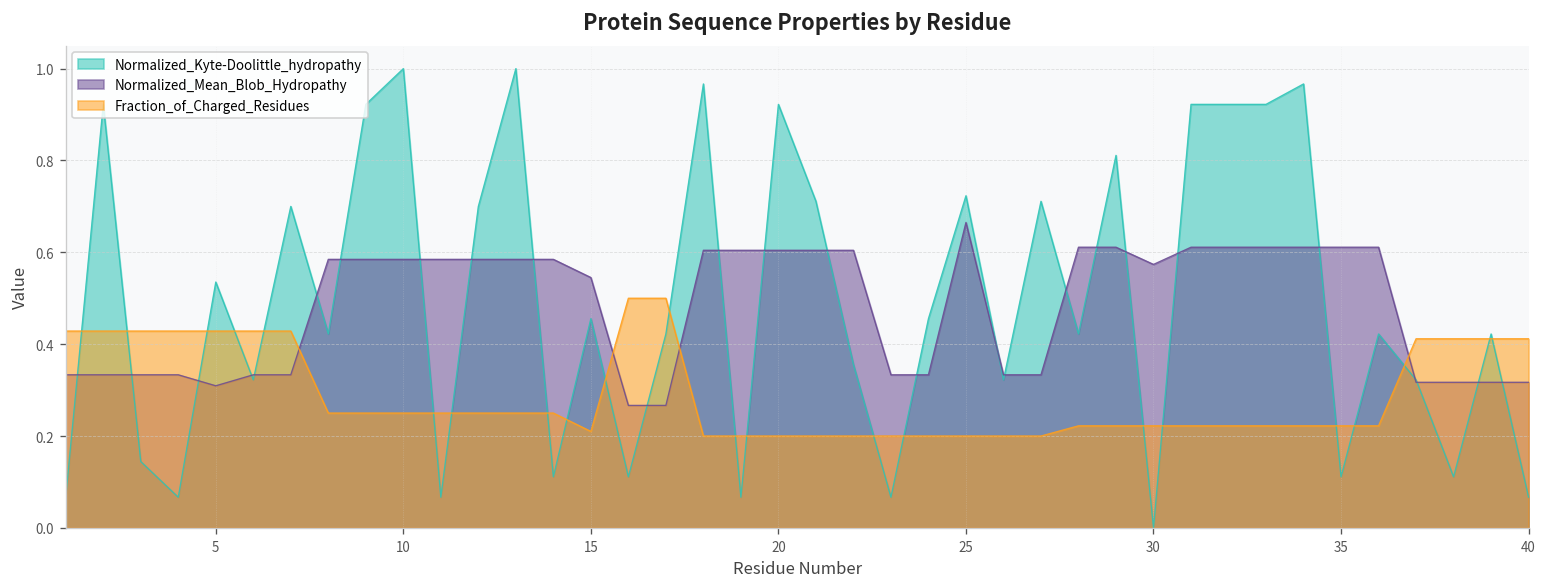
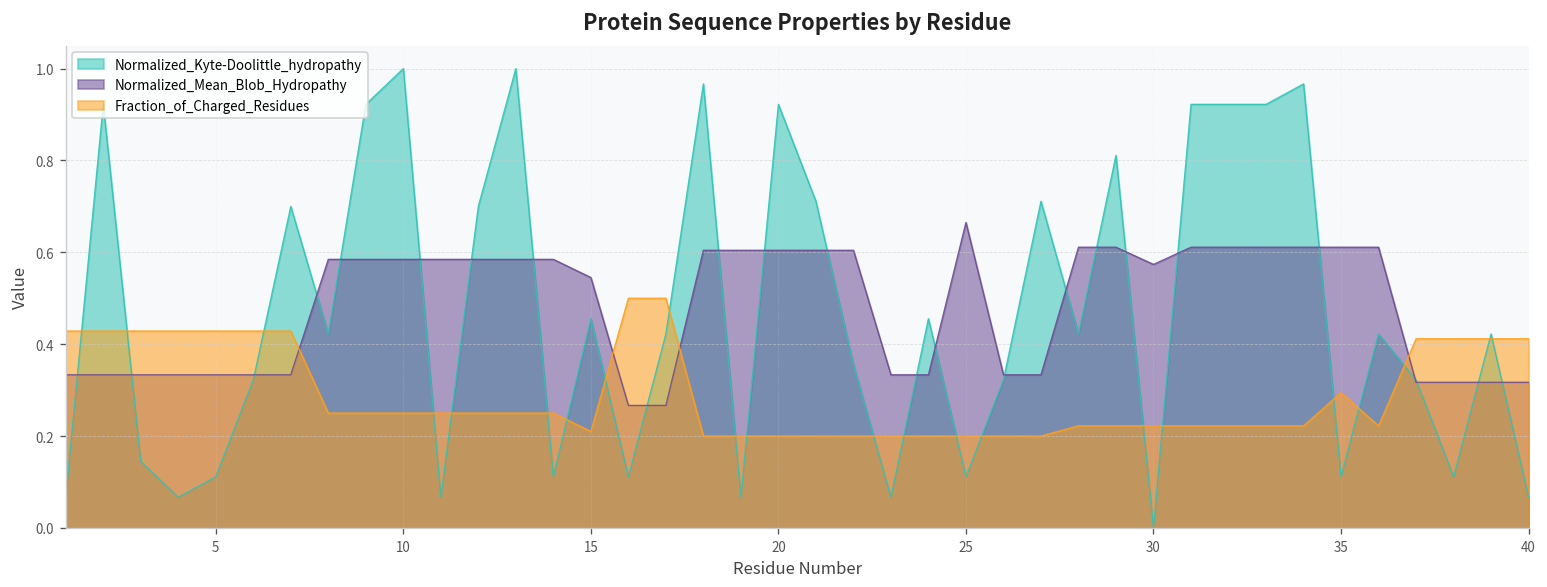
Normalized_Kyte-Doolittle_hydropathy, 5: 0.54 -> 0.11
Normalized_Mean_Blob_Hydropathy, 5: 0.31 -> 0.33
Normalized_Kyte-Doolittle_hydropathy, 25: 0.72 -> 0.11
Fraction_of_Charged_Residues, 35: 0.22 -> 0.29
